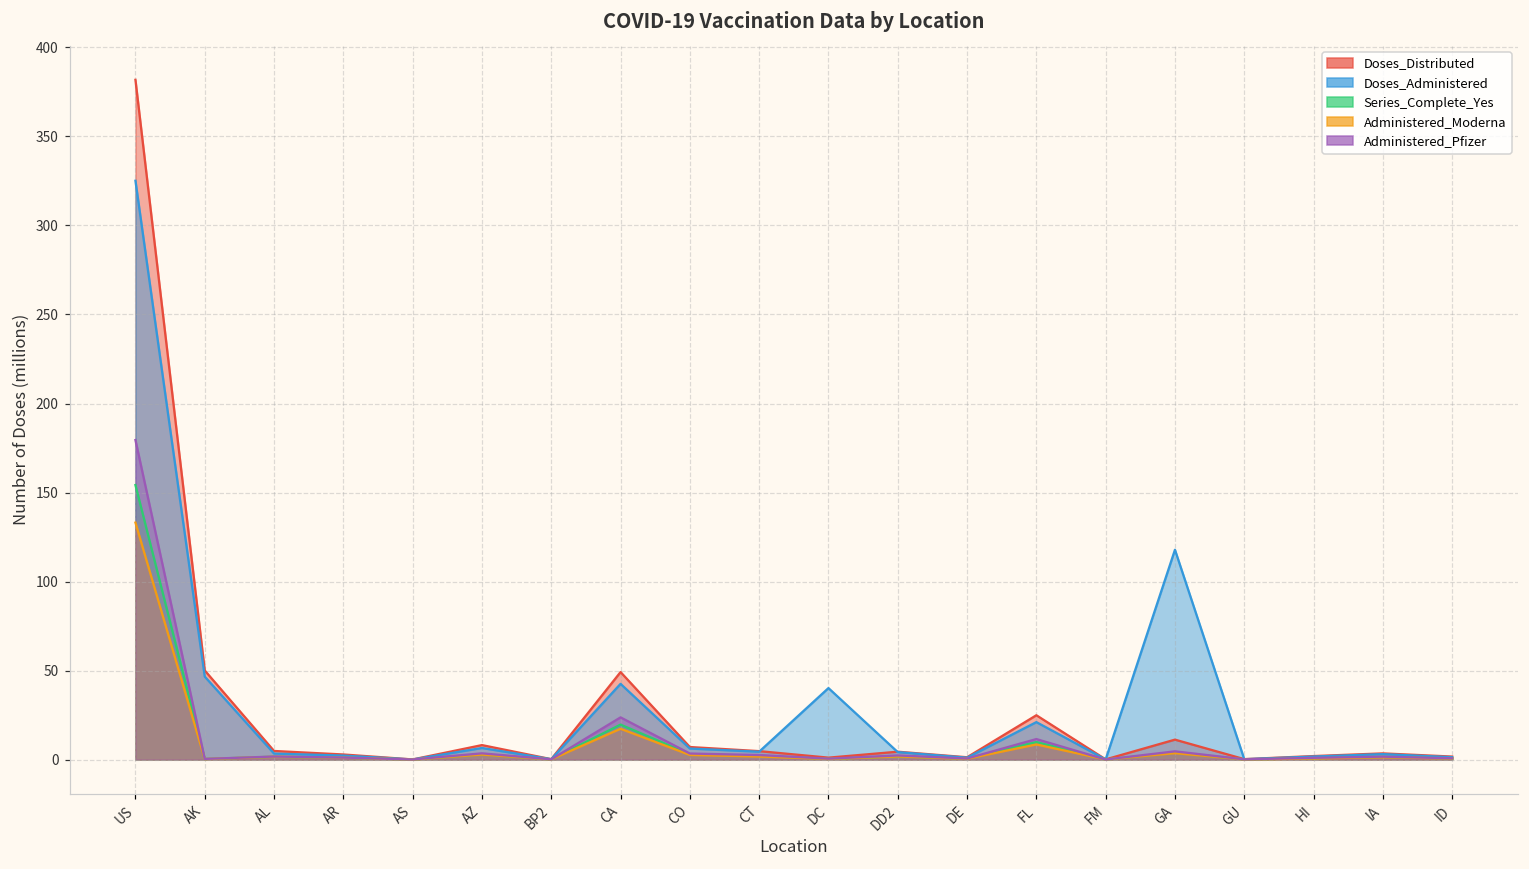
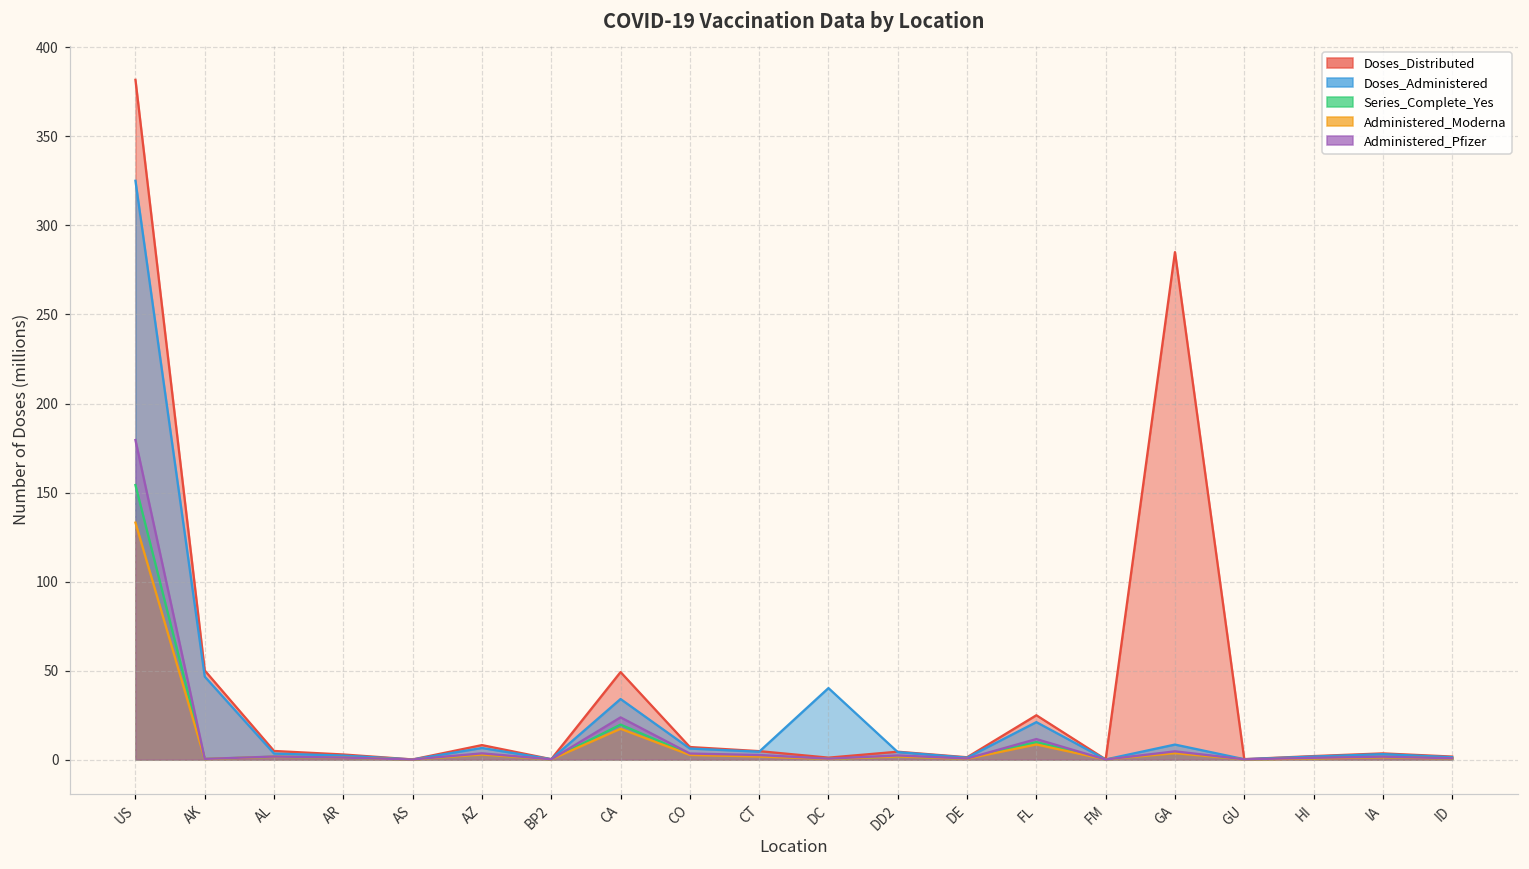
Doses_Administered, CA: 43 -> 34
Doses_Distributed, GA: 11 -> 285
Doses_Administered, GA: 118 -> 8
